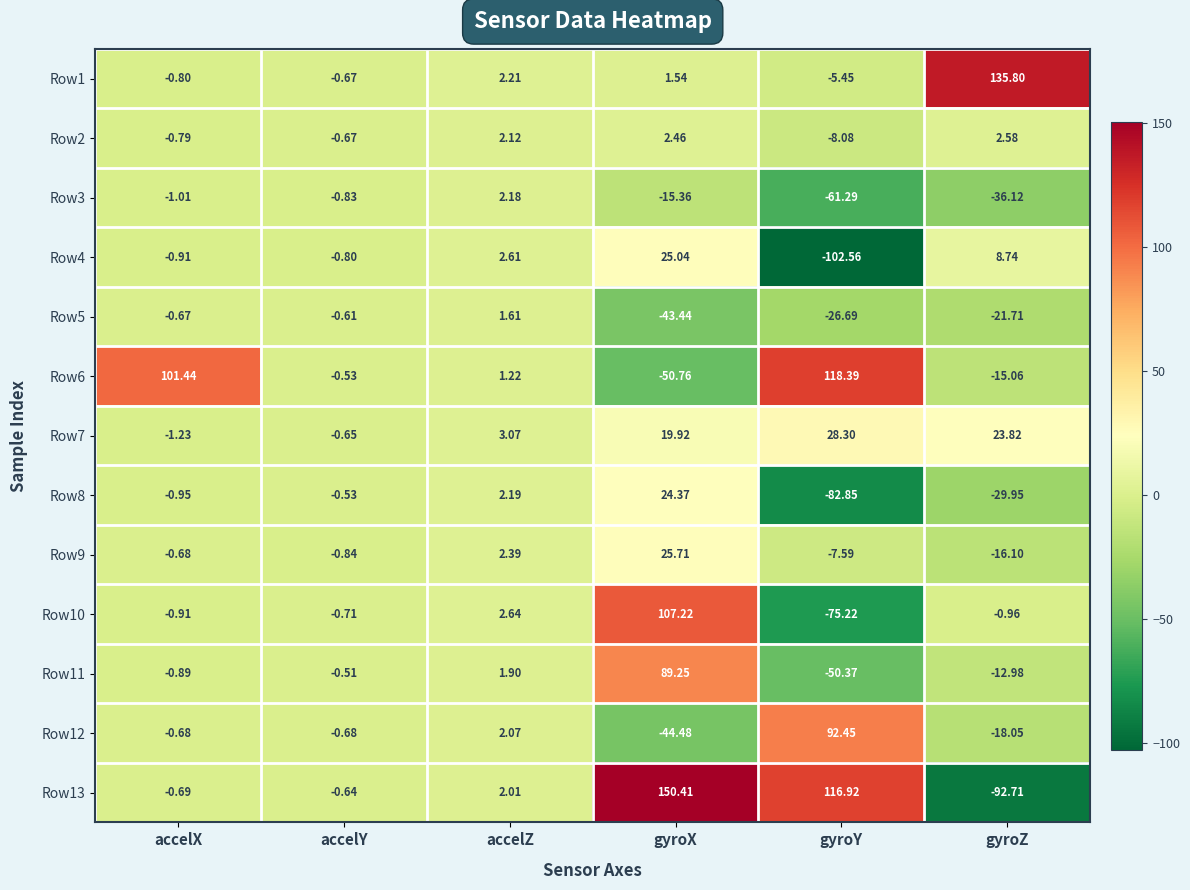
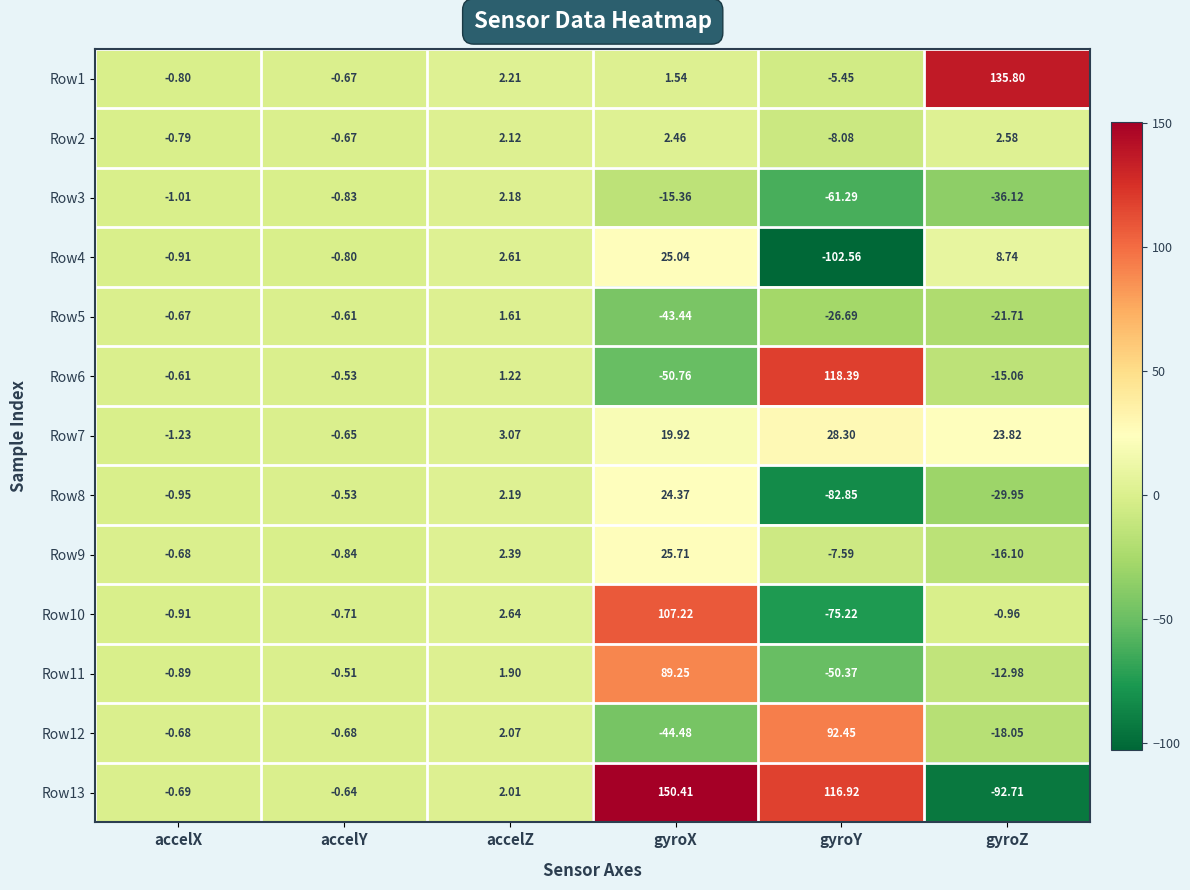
Row6, accelX: 101.44 -> -0.61
